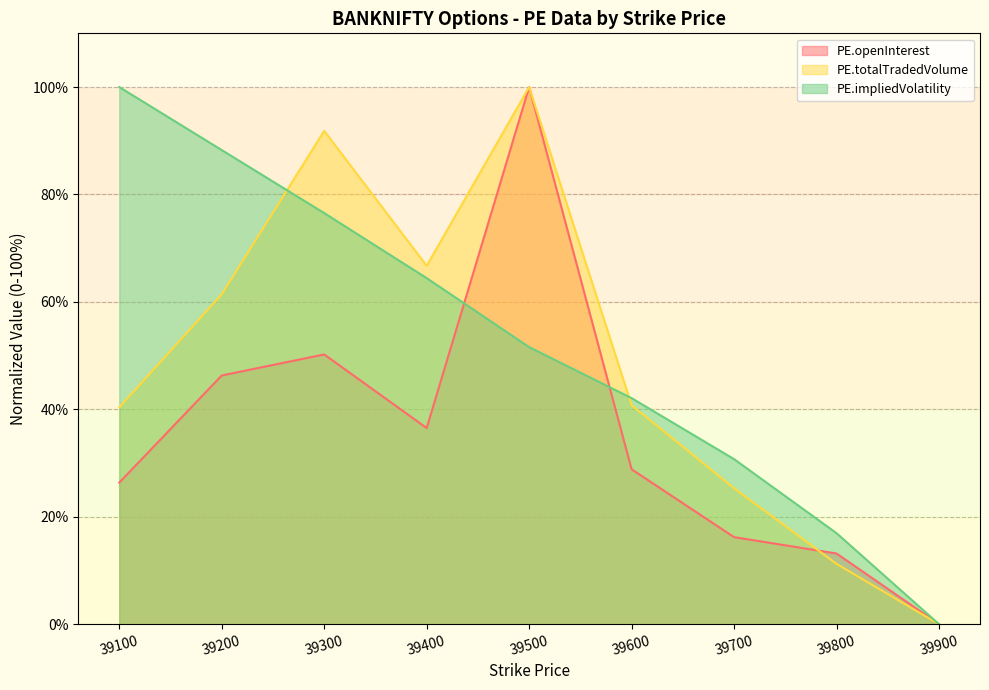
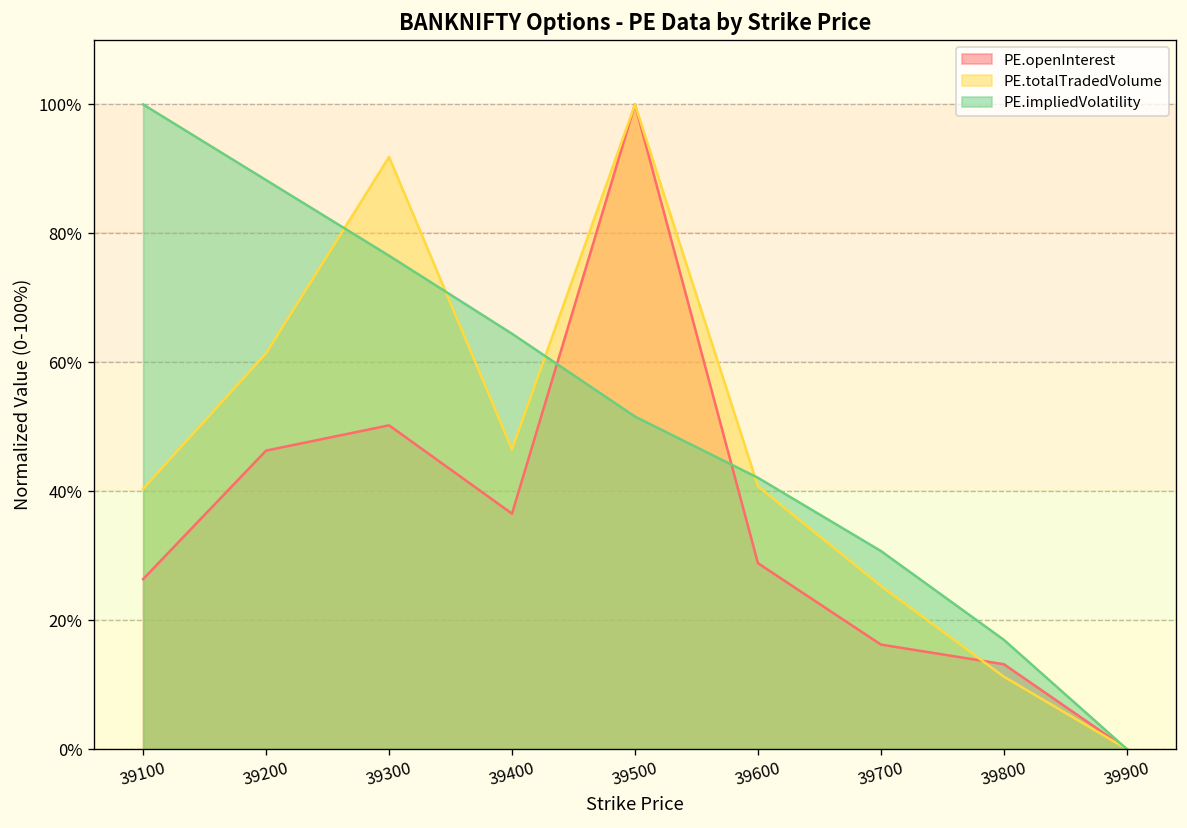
PE.totalTradedVolume, 39400: 67% -> 46%
